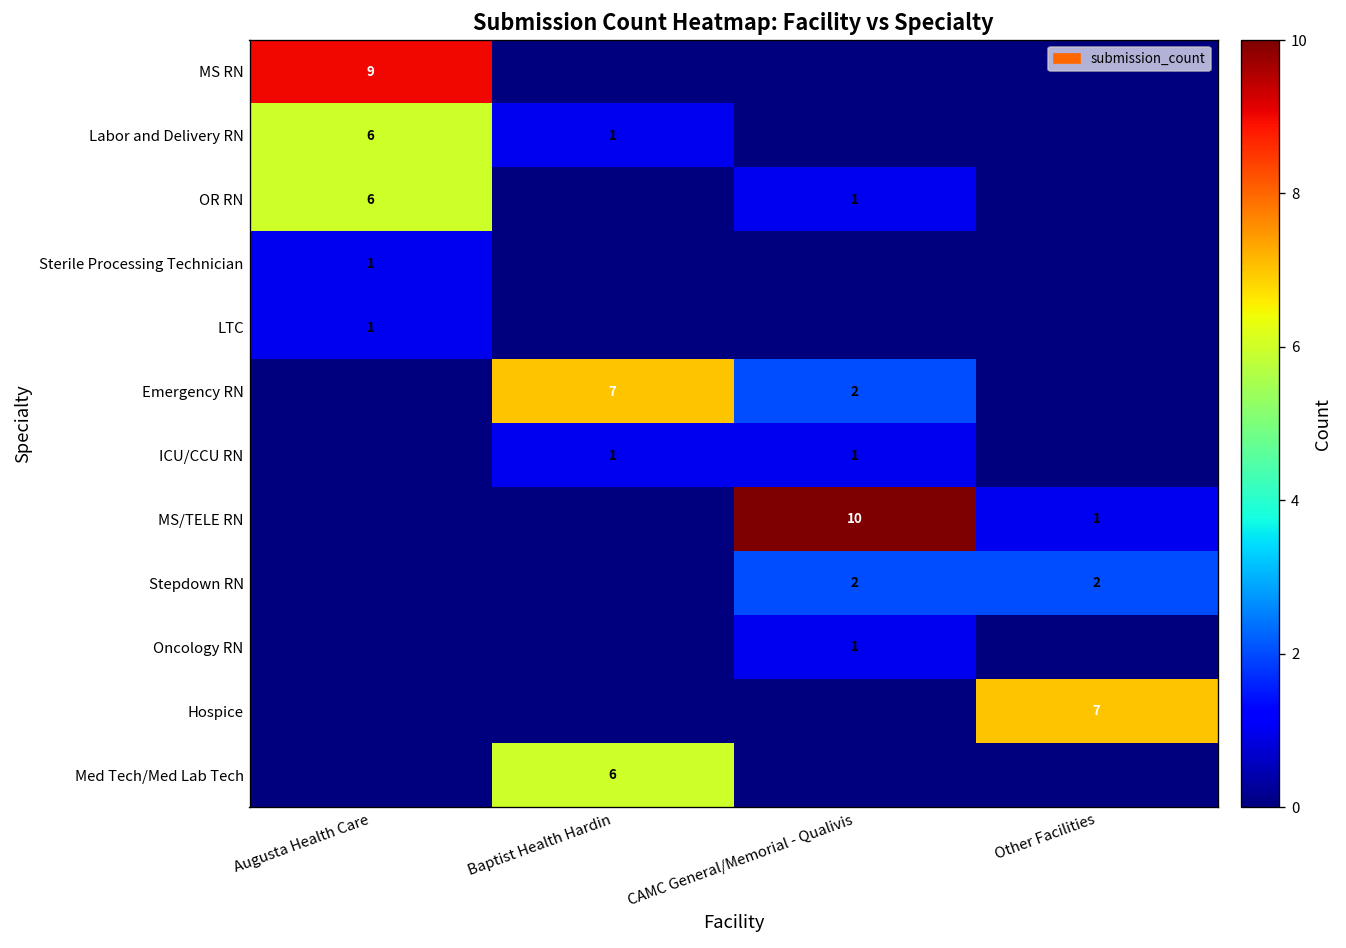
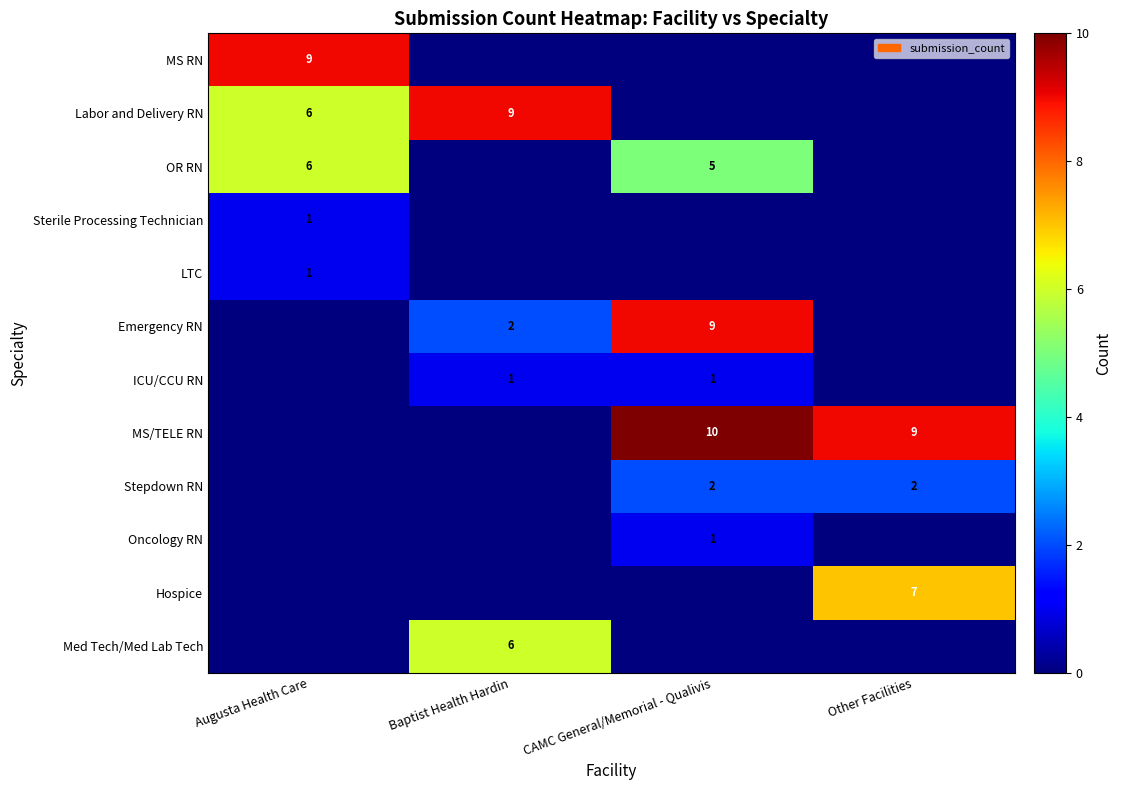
Labor and Delivery RN, Baptist Health Hardin: 1 -> 9
OR RN, CAMC General/Memorial - Qualivis: 1 -> 5
Emergency RN, Baptist Health Hardin: 7 -> 2
Emergency RN, CAMC General/Memorial - Qualivis: 2 -> 9
MS/TELE RN, Other Facilities: 1 -> 9
